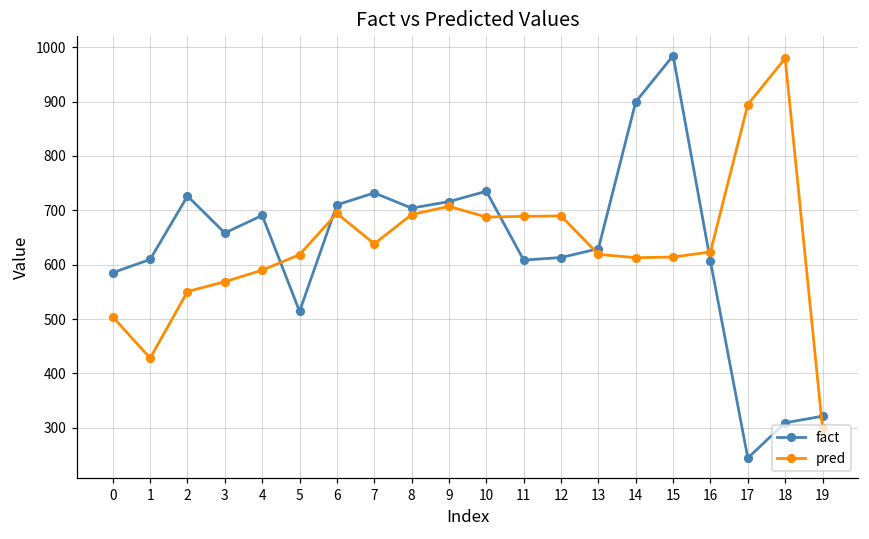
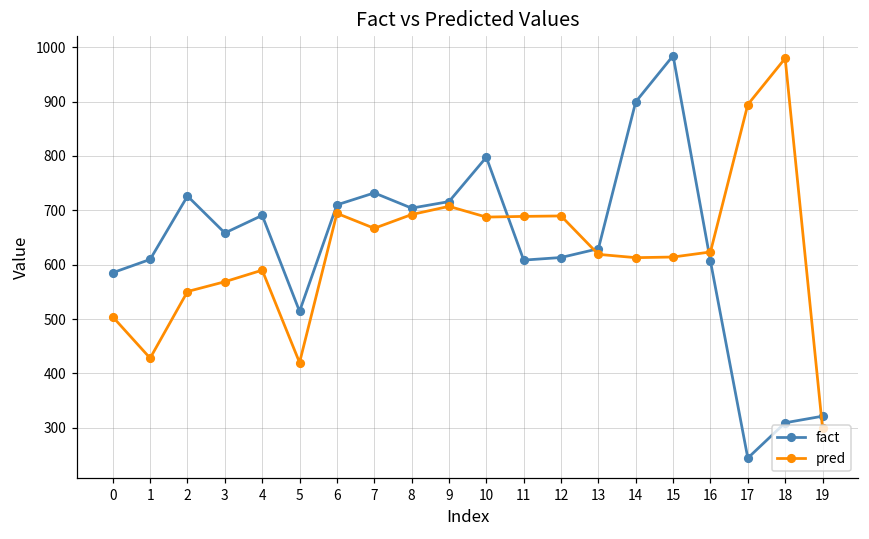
pred, 5: 620 -> 420
pred, 7: 640 -> 670
fact, 10: 740 -> 800
